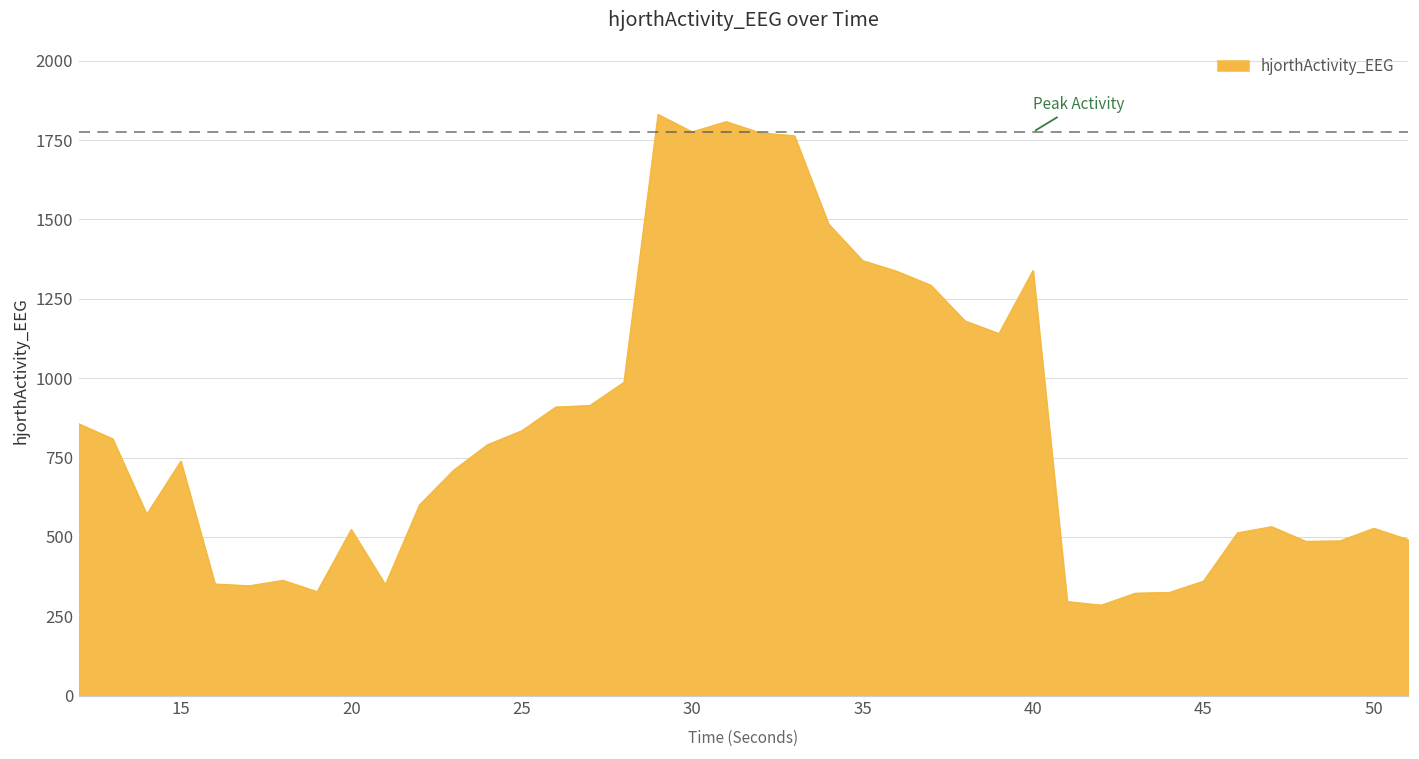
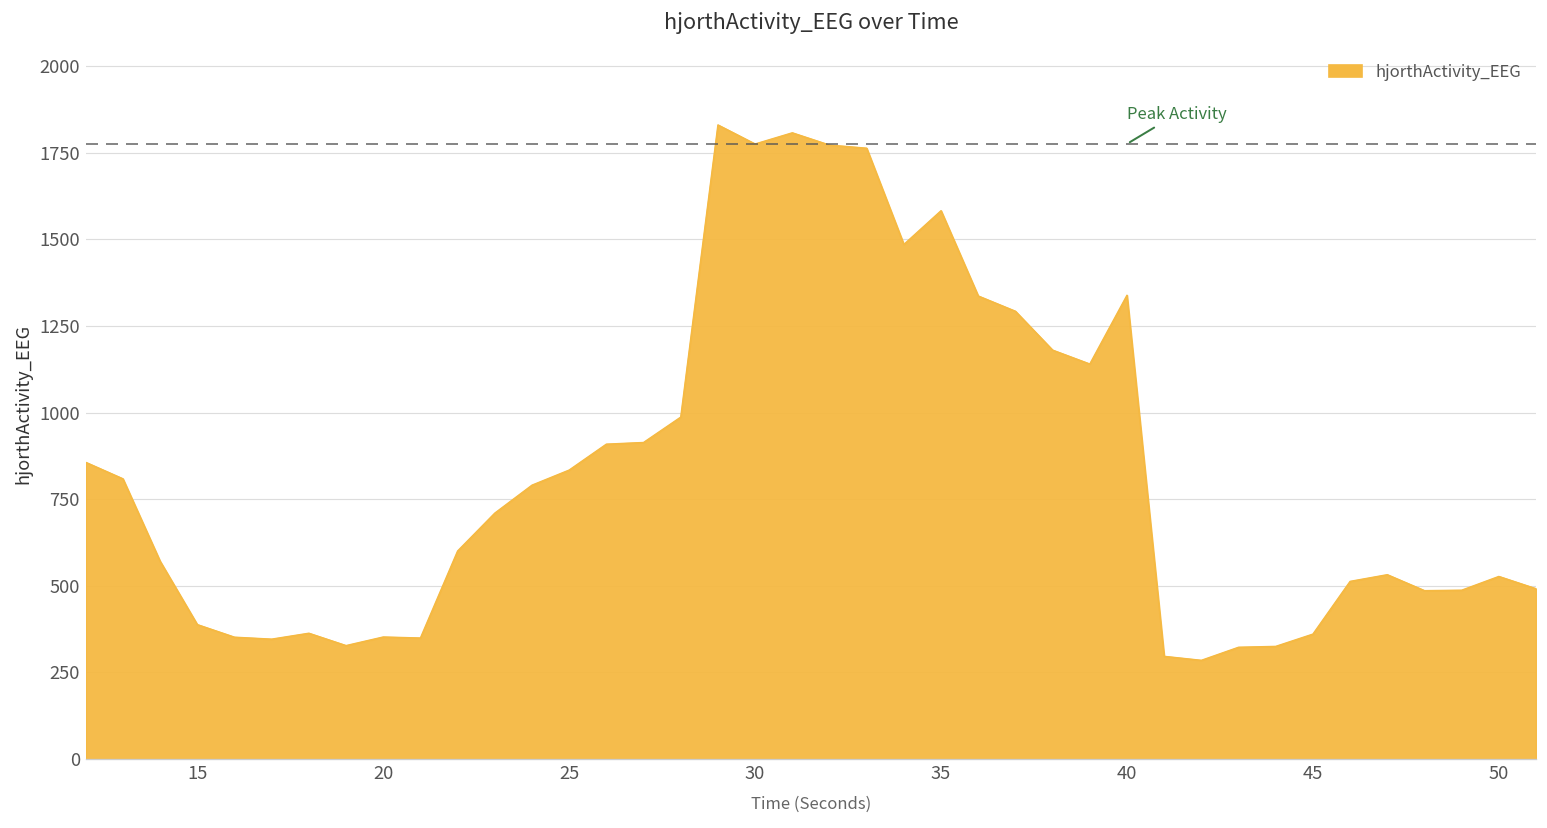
15: 740 -> 390
20: 520 -> 350
35: 1370 -> 1580
